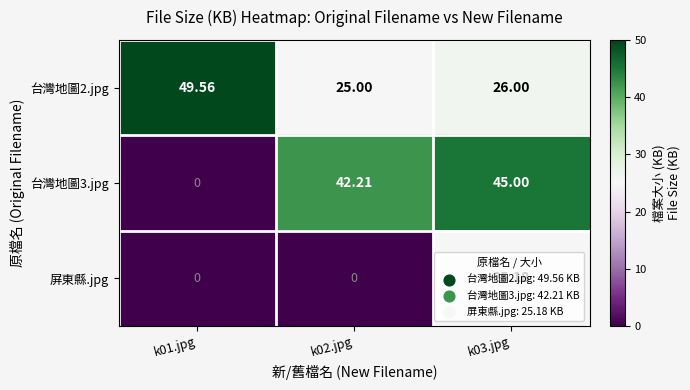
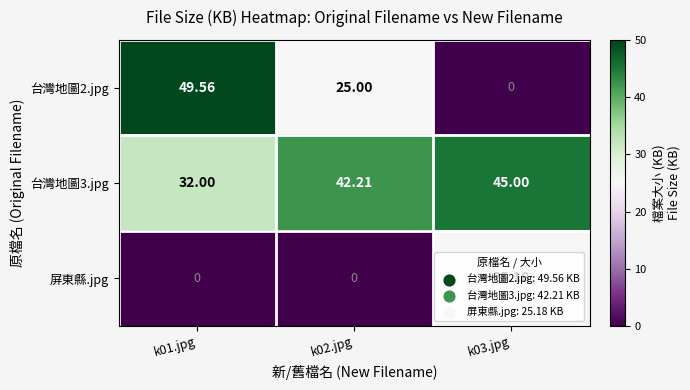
台灣地圖2.jpg, k03.jpg: 26.00 -> 0
台灣地圖3.jpg, k01.jpg: 0 -> 32.00
